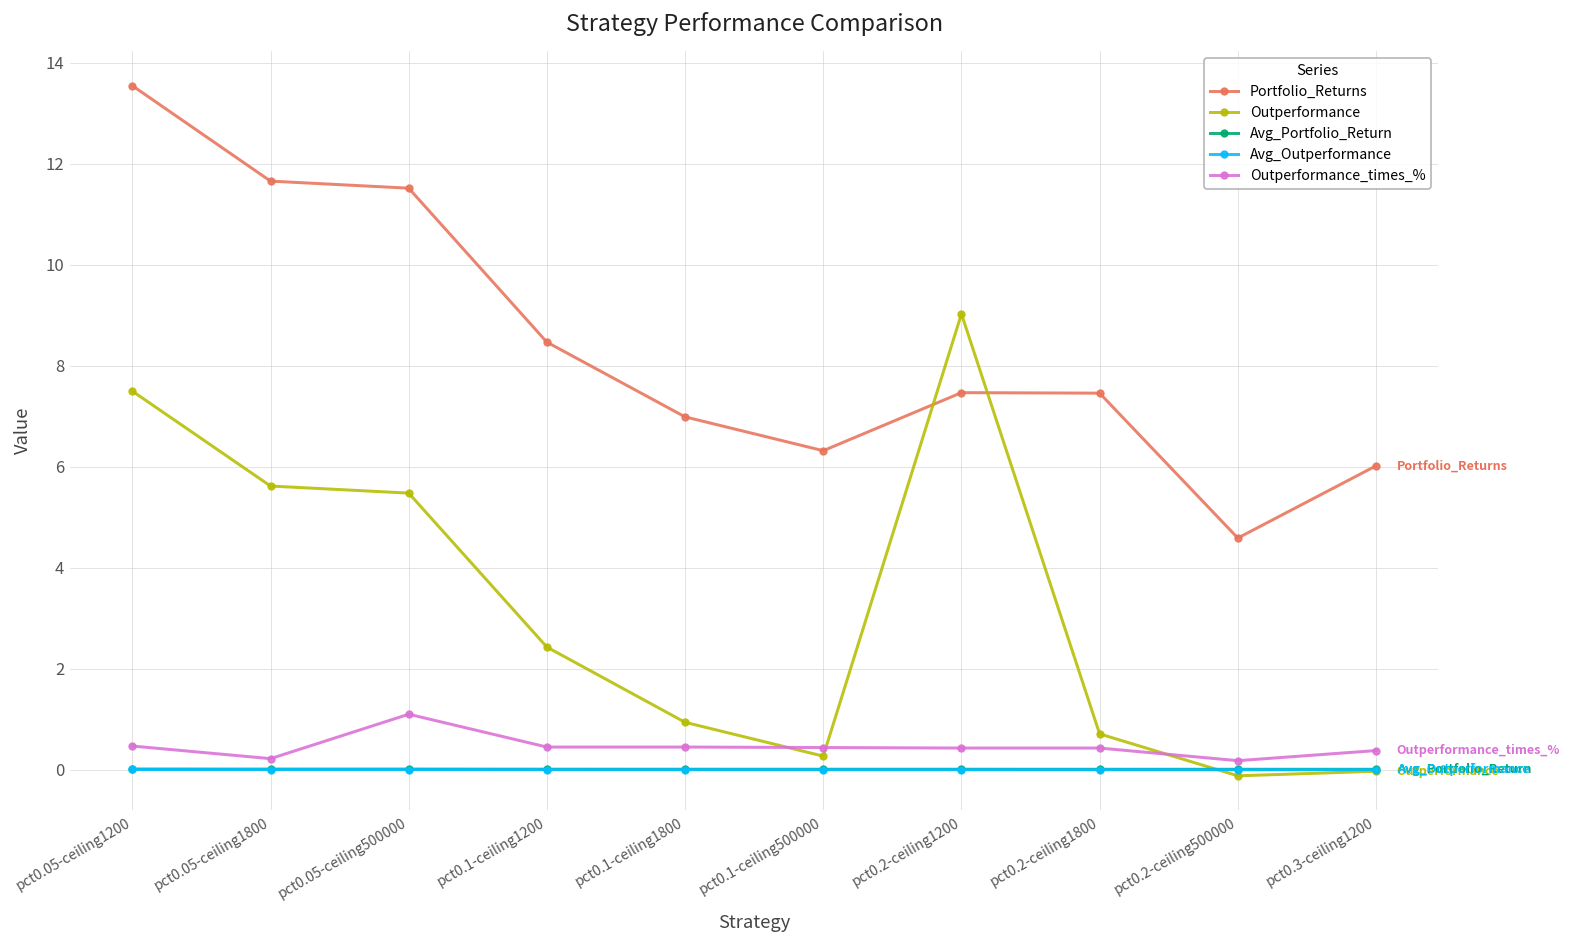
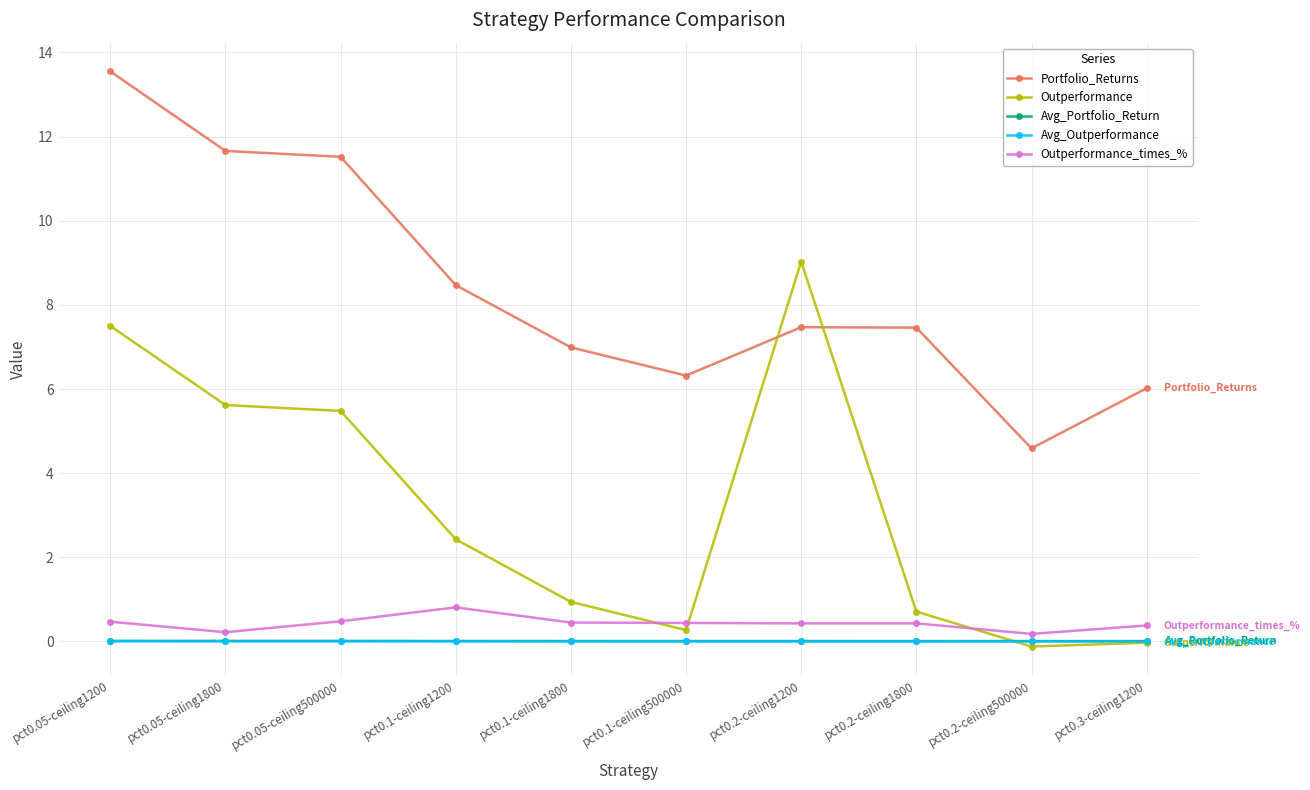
Outperformance_times_%, pct0.05-ceiling500000: 1.1 -> 0.5
Outperformance_times_%, pct0.1-ceiling1200: 0.5 -> 0.8
